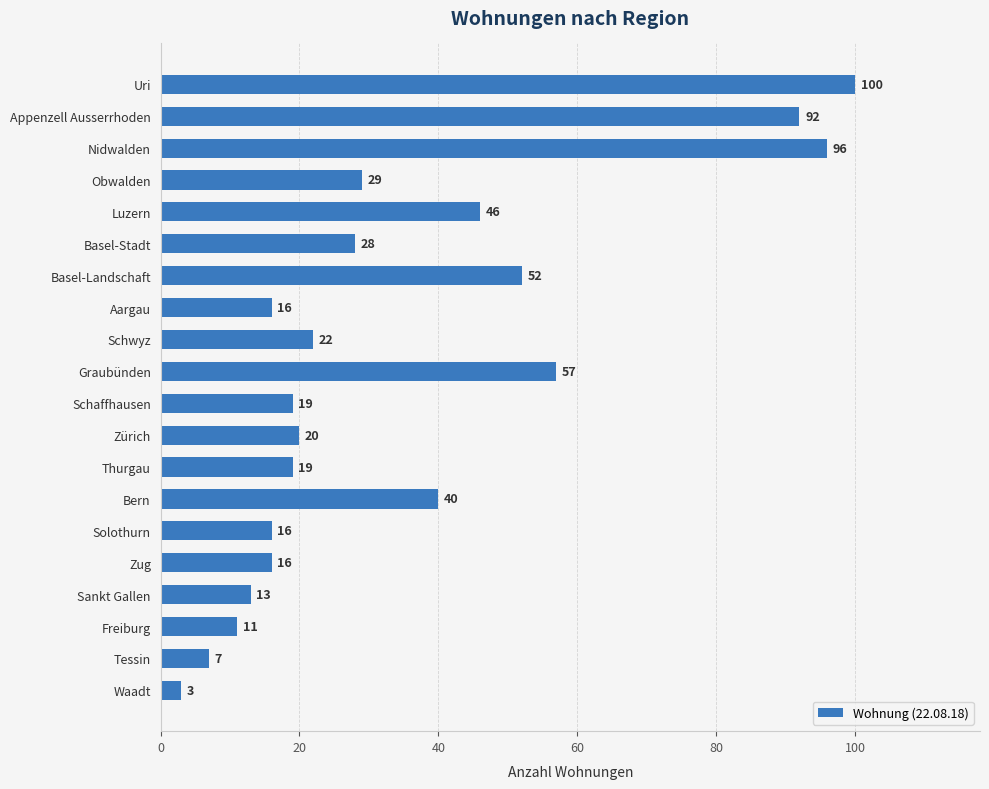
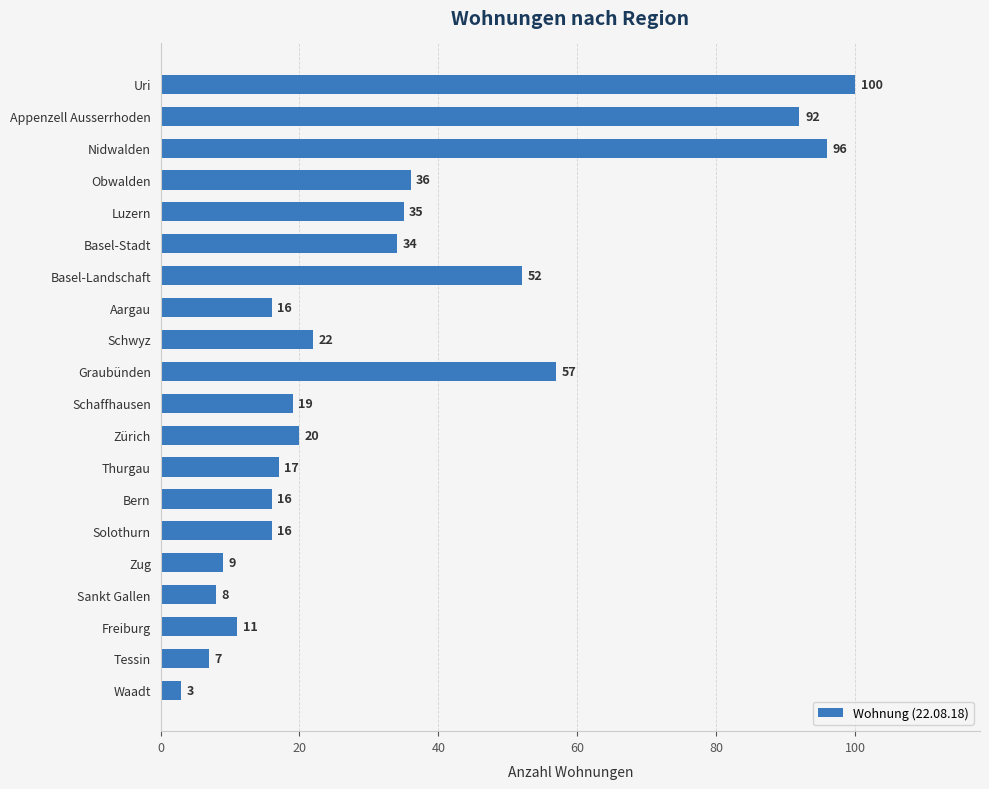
Obwalden: 29 -> 36
Luzern: 46 -> 35
Basel-Stadt: 28 -> 34
Thurgau: 19 -> 17
Bern: 40 -> 16
Zug: 16 -> 9
Sankt Gallen: 13 -> 8
